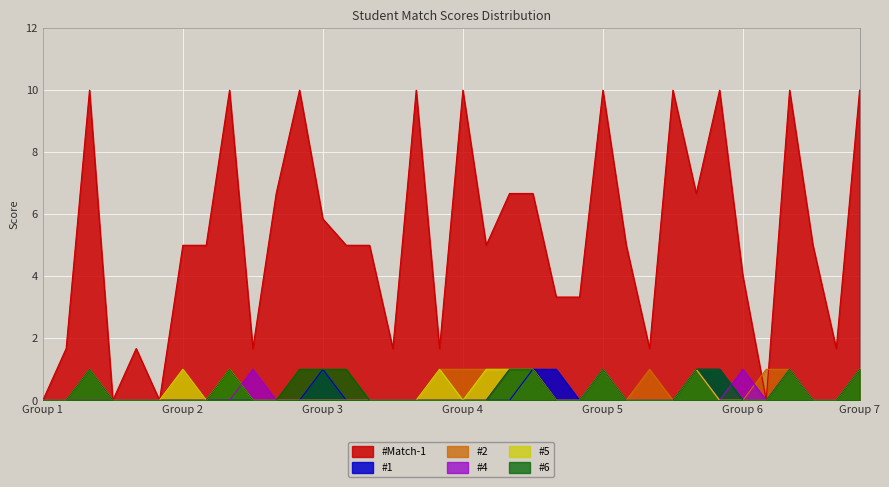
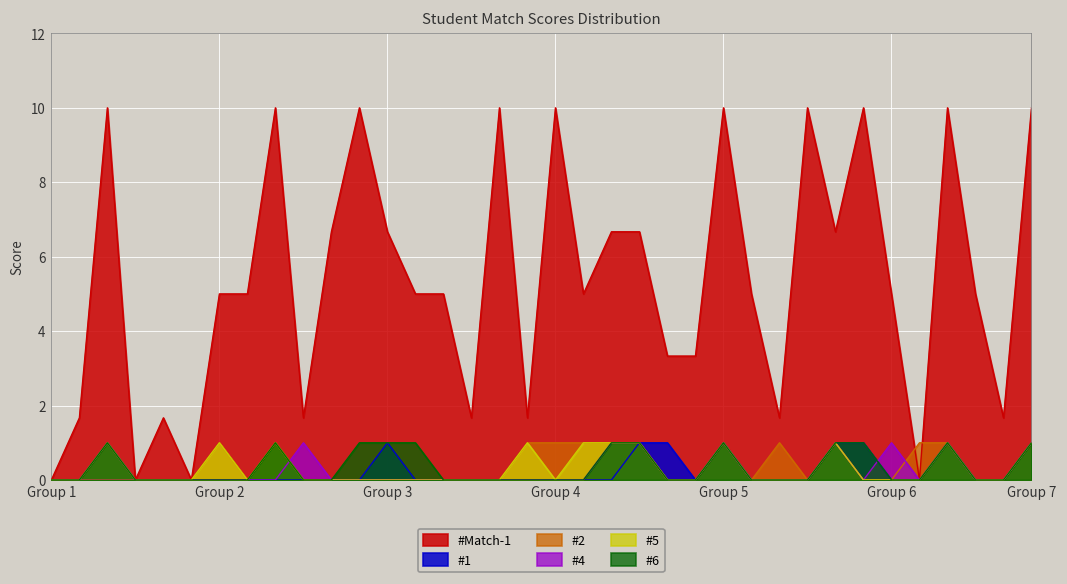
#Match-1, Group 3: 5.9 -> 6.7
#Match-1, Group 6: 4 -> 5
